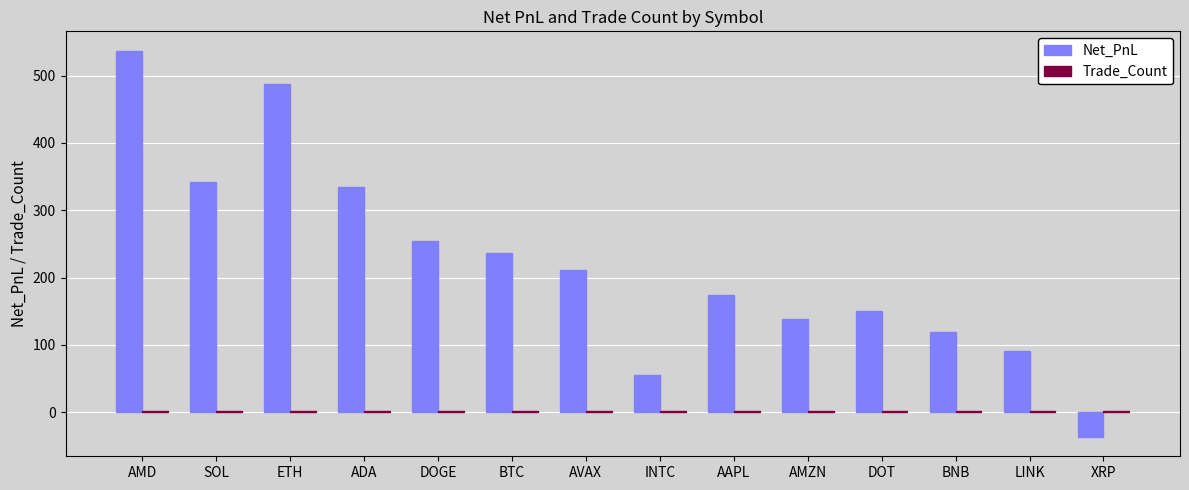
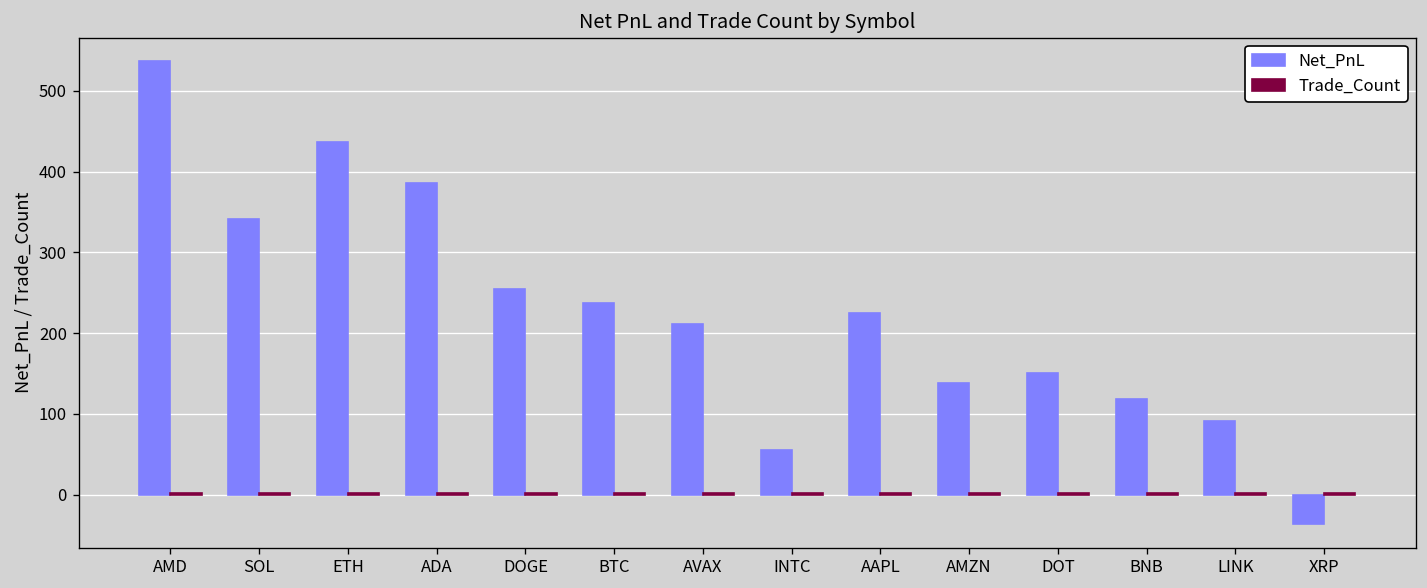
Net_PnL, ETH: 490 -> 440
Net_PnL, ADA: 330 -> 390
Net_PnL, AAPL: 170 -> 230
